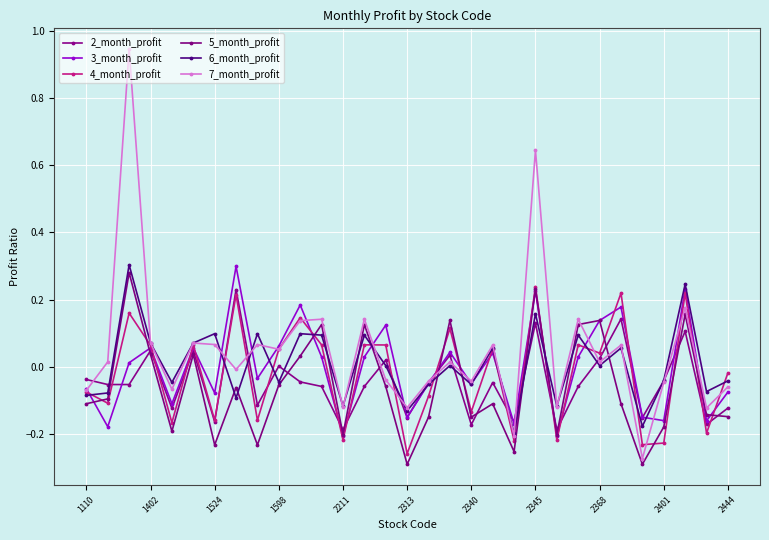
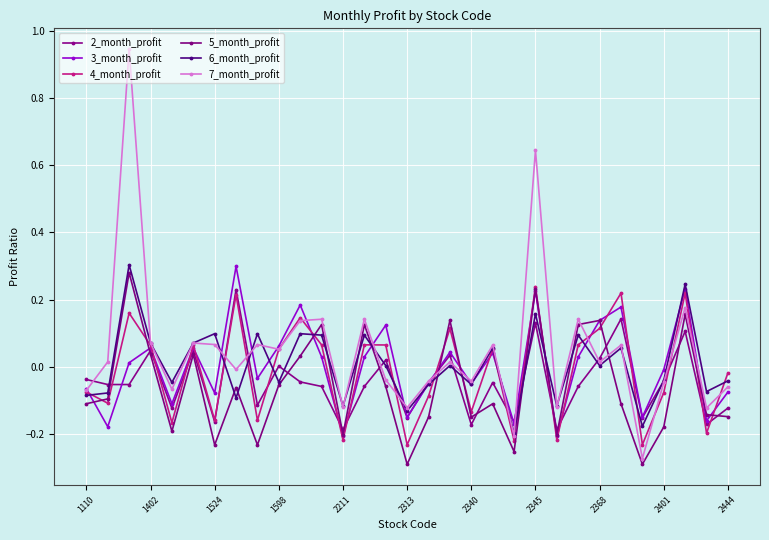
4_month_profit, 2313: -0.26 -> -0.23
4_month_profit, 2368: 0.04 -> 0.11
3_month_profit, 2401: -0.16 -> -0.01
4_month_profit, 2401: -0.23 -> -0.08
